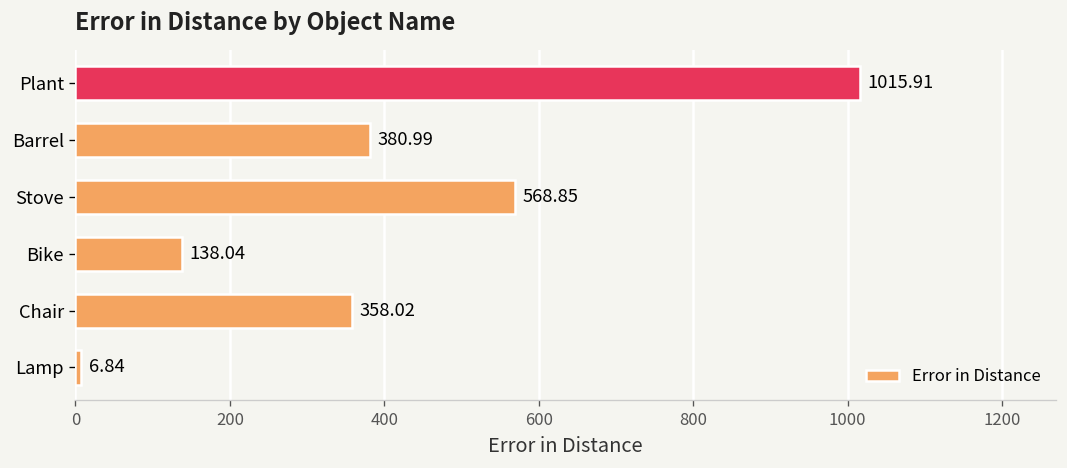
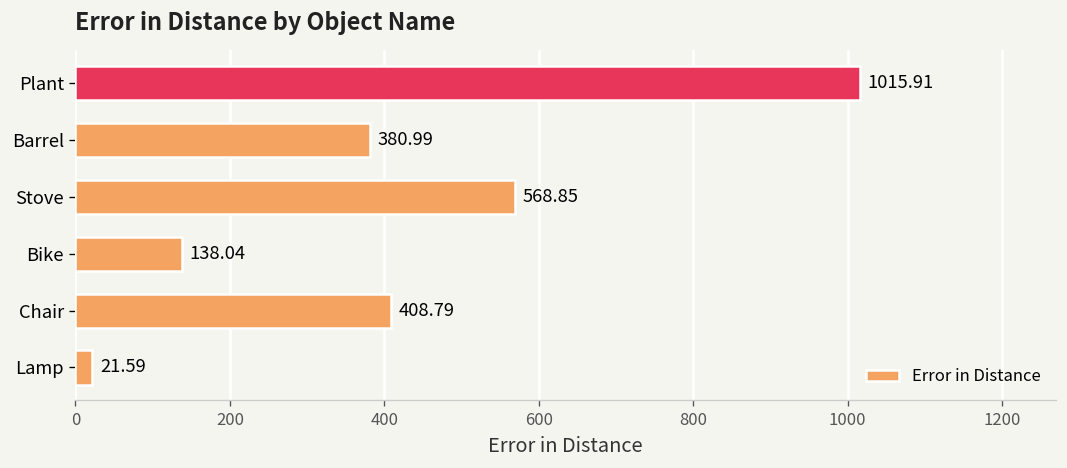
Chair: 358.02 -> 408.79
Lamp: 6.84 -> 21.59
